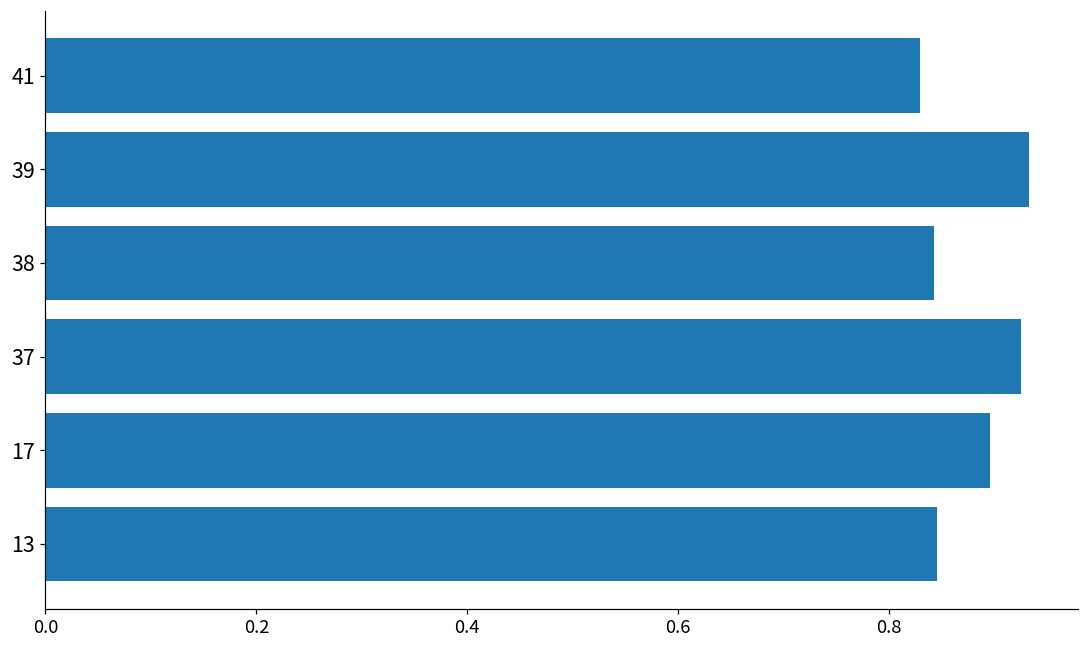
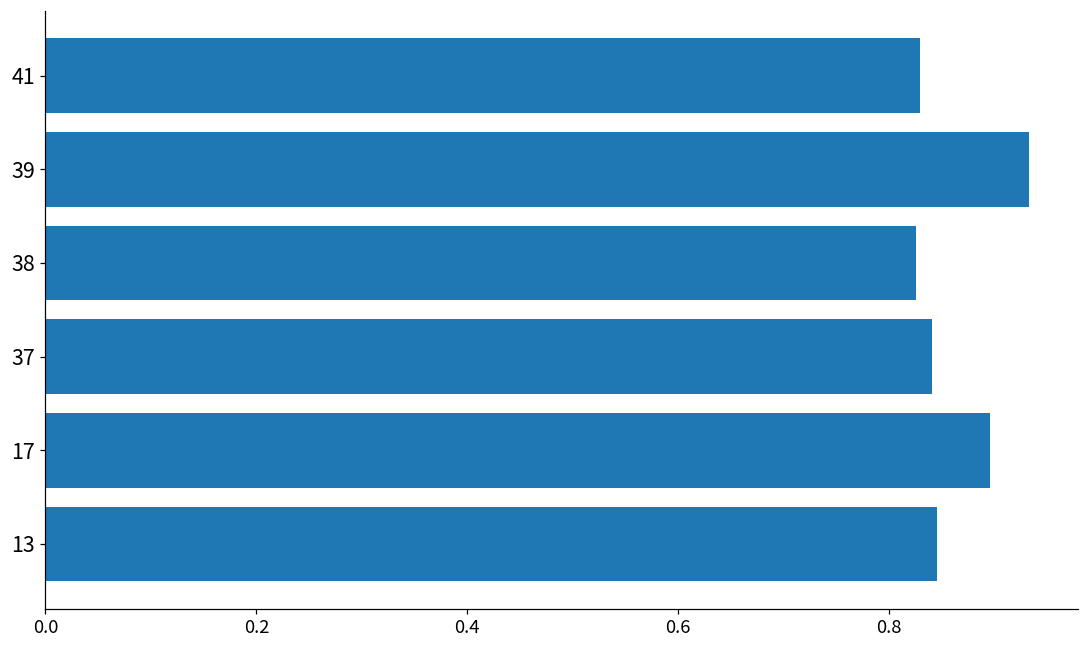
38: 0.84 -> 0.83
37: 0.93 -> 0.84
